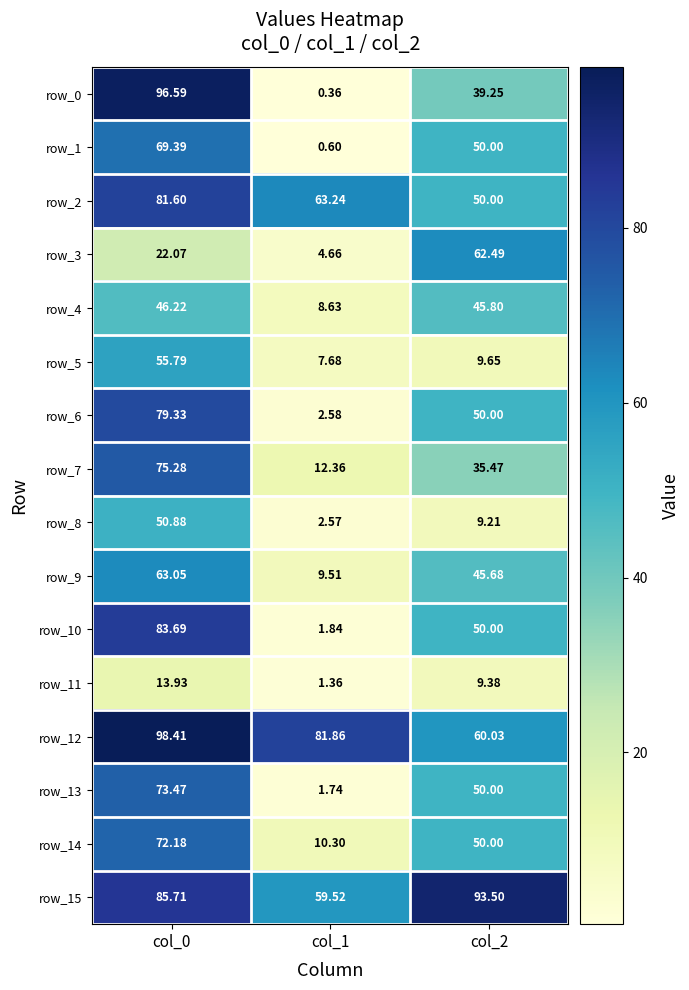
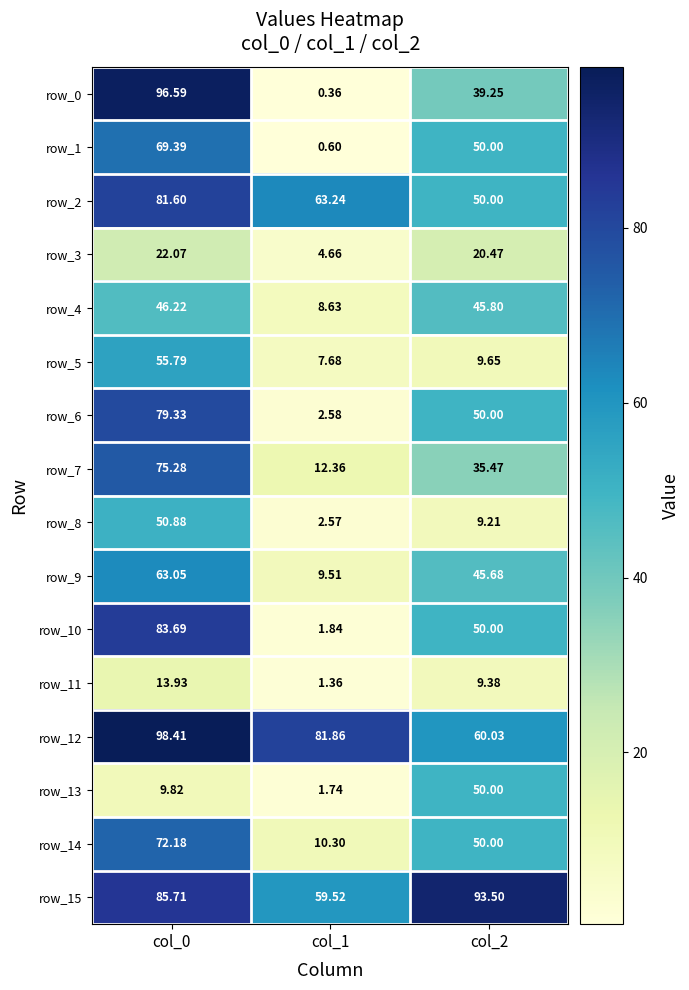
row_3, col_2: 62.49 -> 20.47
row_13, col_0: 73.47 -> 9.82
